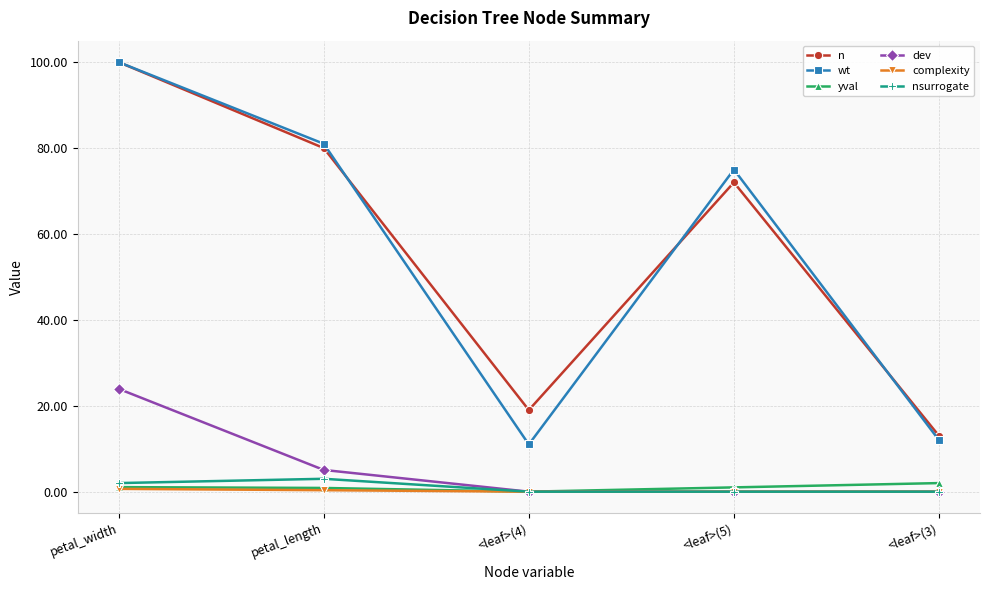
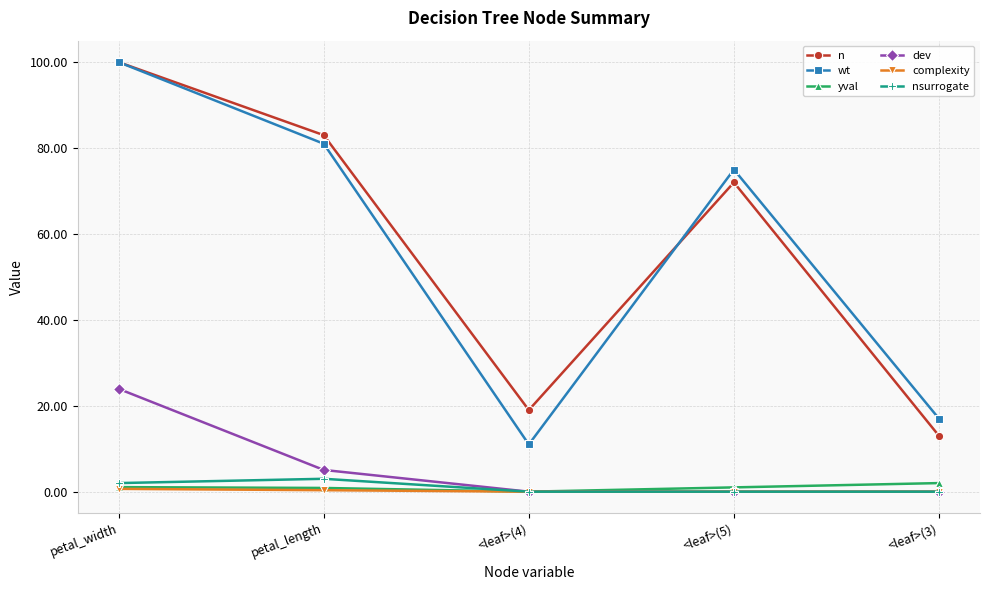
n, petal_length: 80 -> 83
wt, <leaf>(3): 12 -> 17
